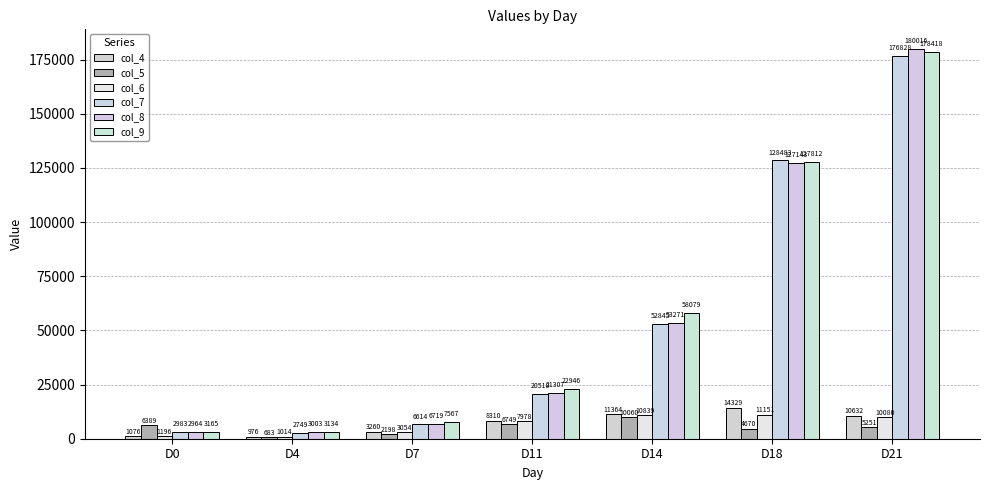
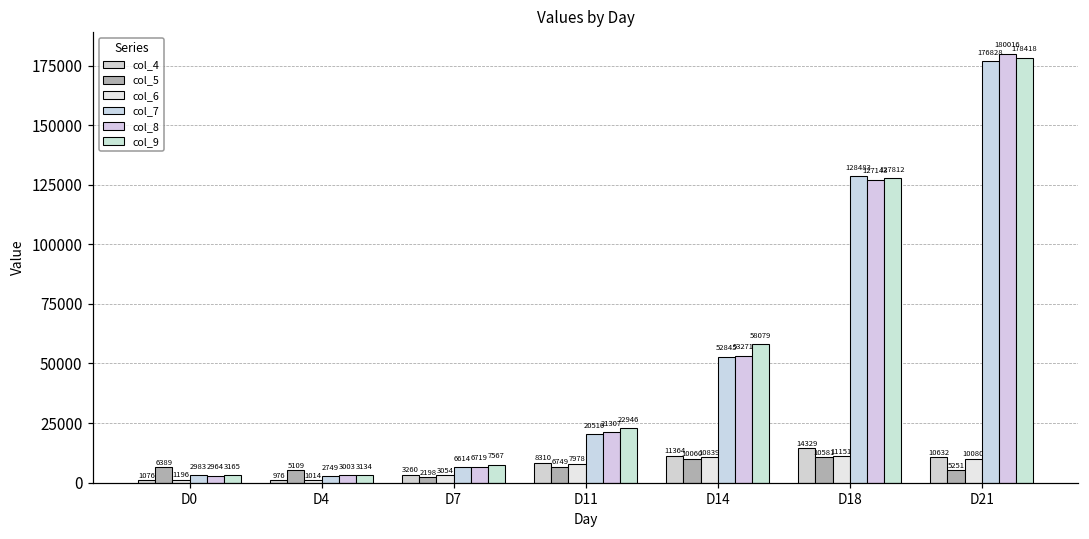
col_5, D4: 683 -> 5109
col_5, D18: 4670 -> 10581
